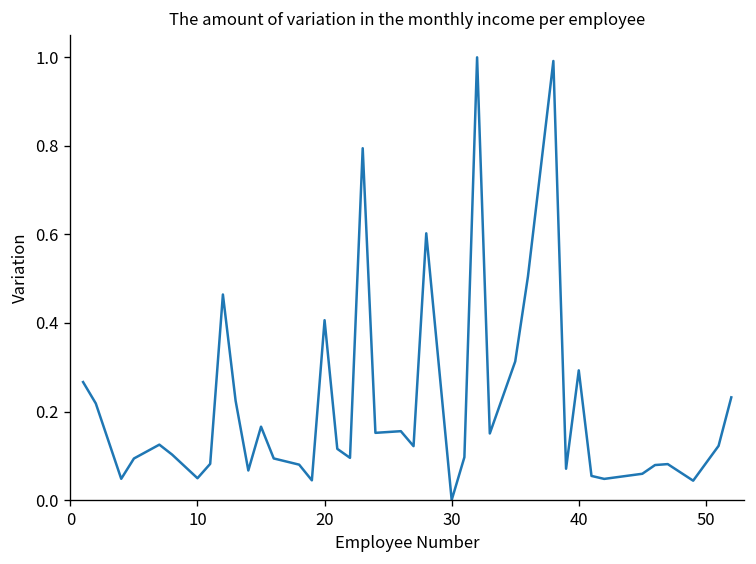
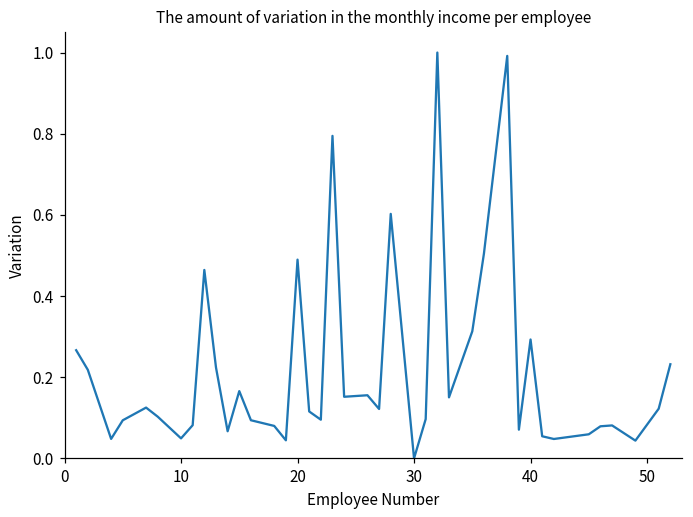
20: 0.41 -> 0.49
